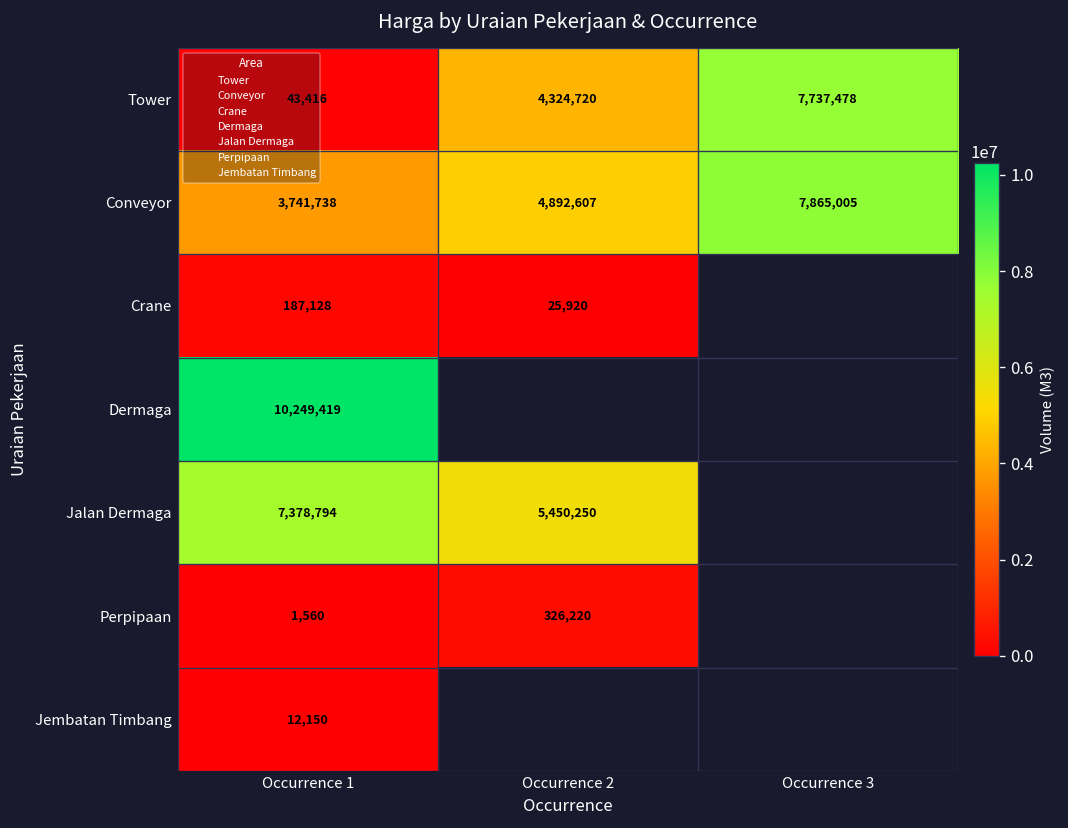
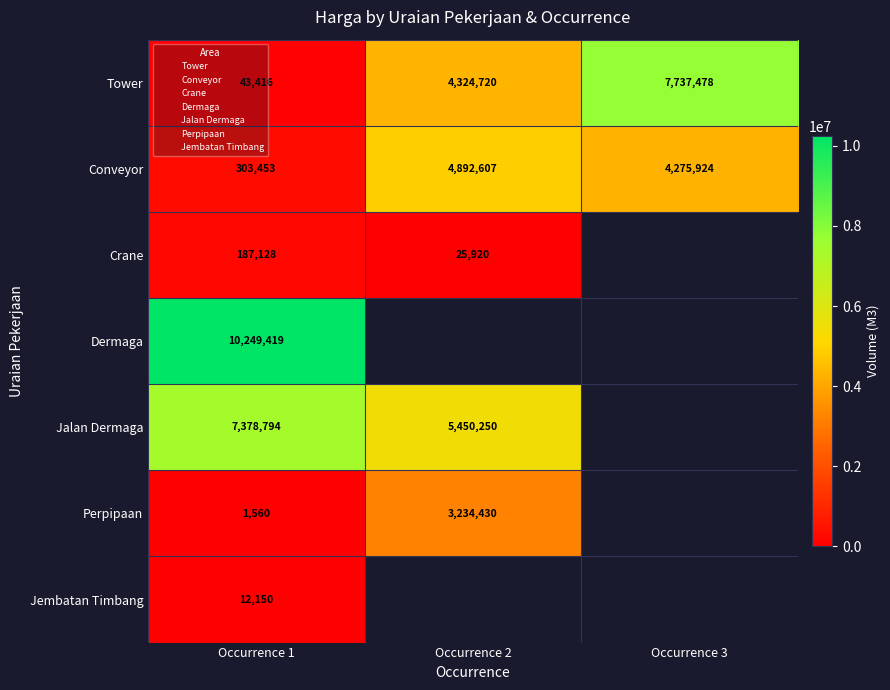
Conveyor, Occurrence 1: 3,741,738 -> 303,453
Conveyor, Occurrence 3: 7,865,005 -> 4,275,924
Perpipaan, Occurrence 2: 326,220 -> 3,234,430
